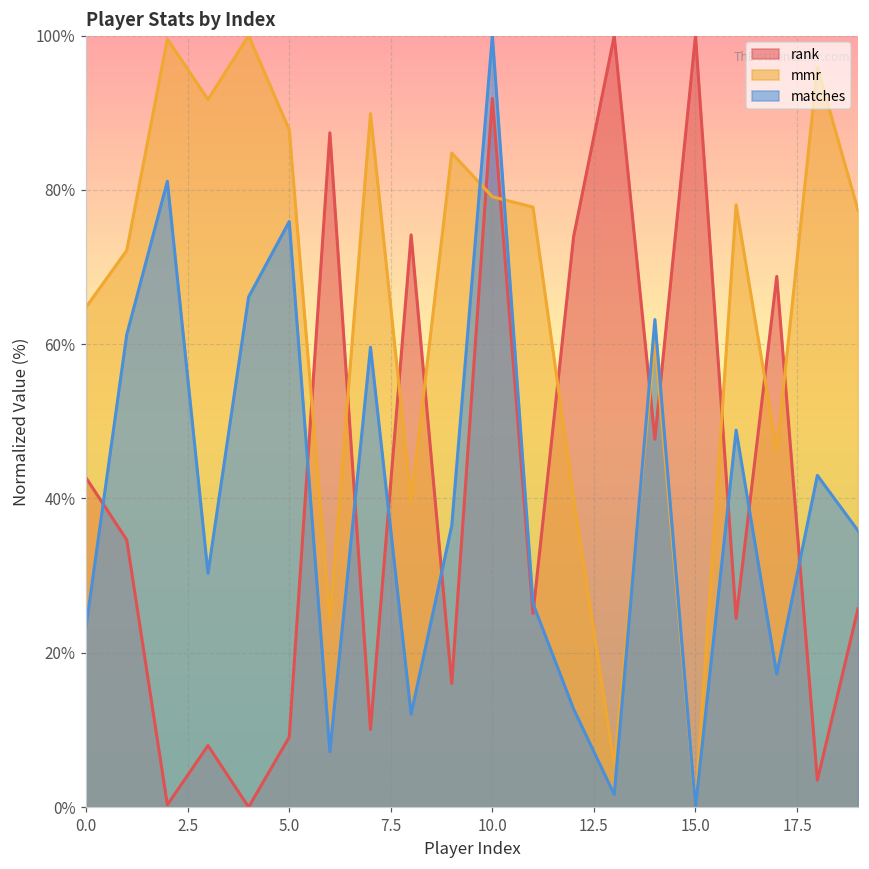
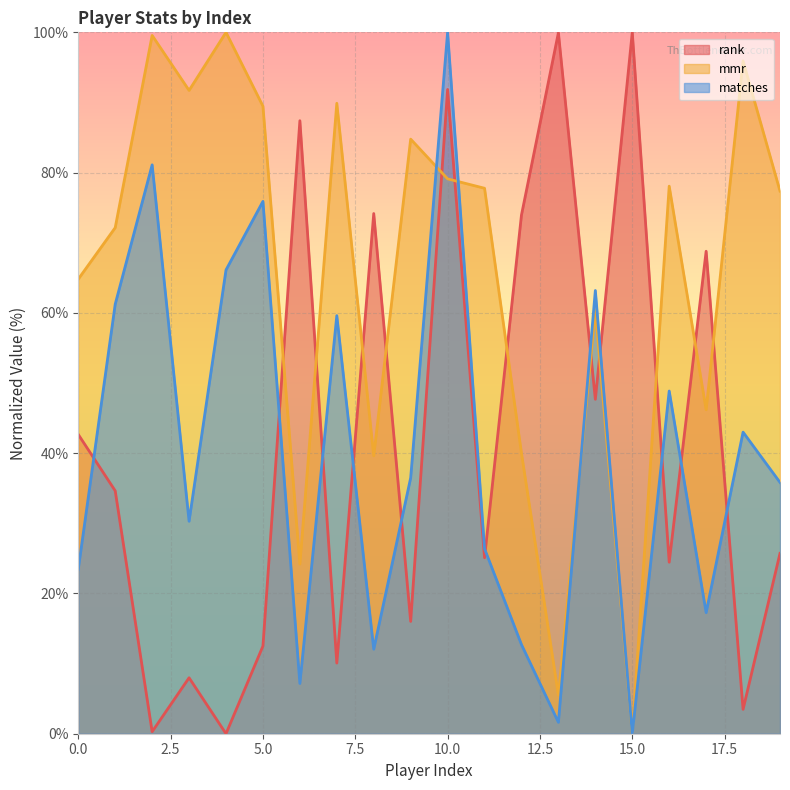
rank, 5.0: 9% -> 12%
mmr, 5.0: 88% -> 89%
